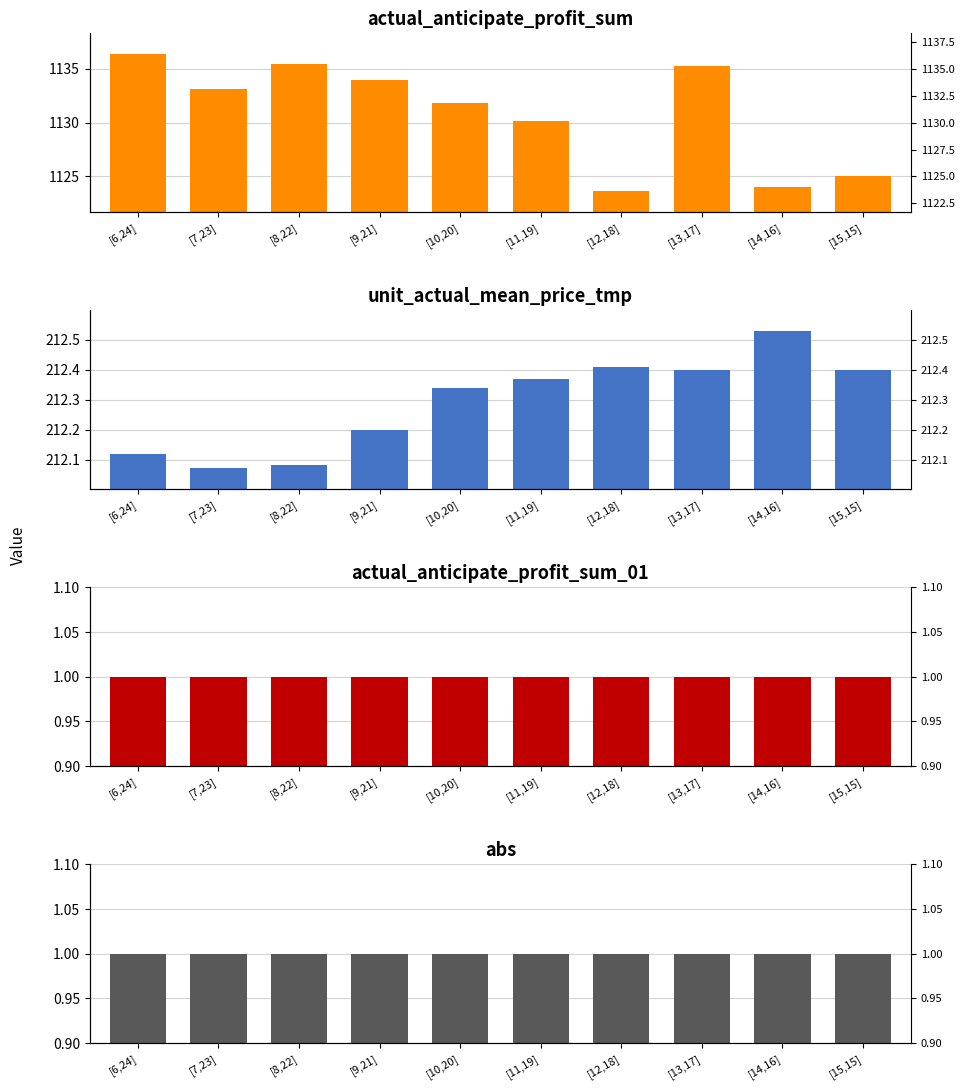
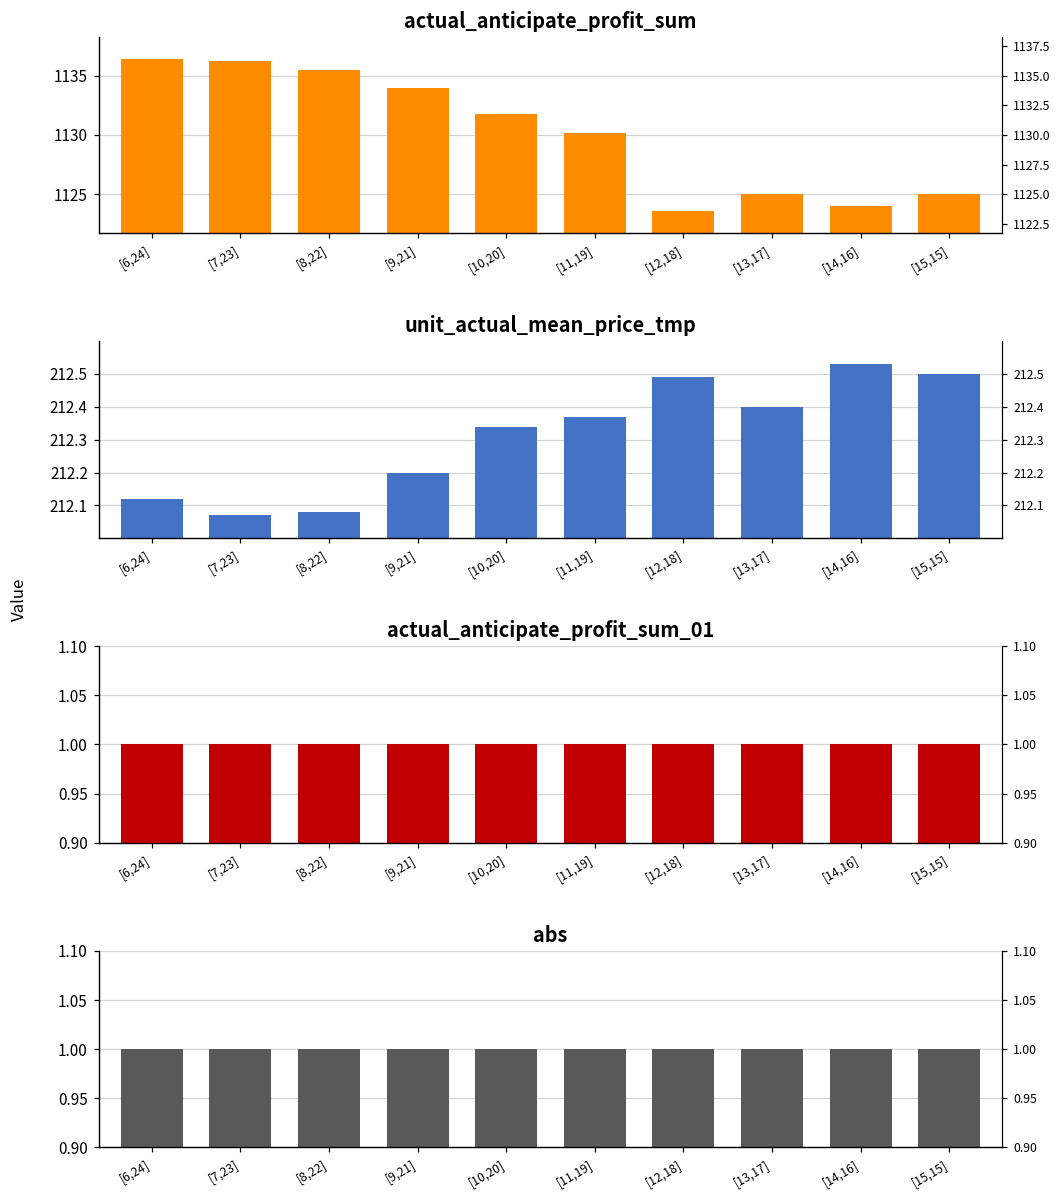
actual_anticipate_profit_sum, [7,23]: 1133.1 -> 1136.3
actual_anticipate_profit_sum, [13,17]: 1135.3 -> 1125.0
unit_actual_mean_price_tmp, [12,18]: 212.41 -> 212.49
unit_actual_mean_price_tmp, [15,15]: 212.4 -> 212.5
